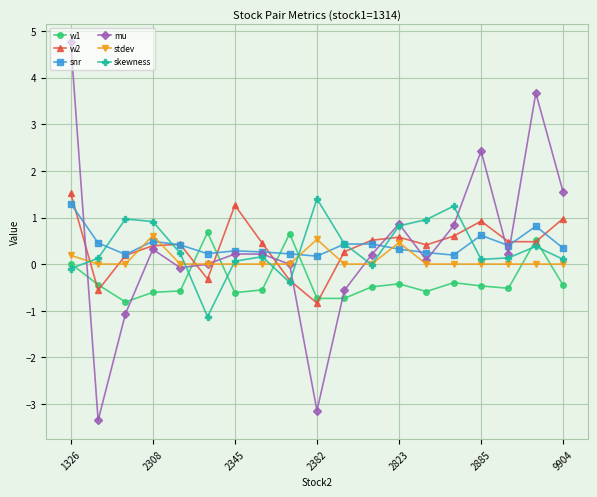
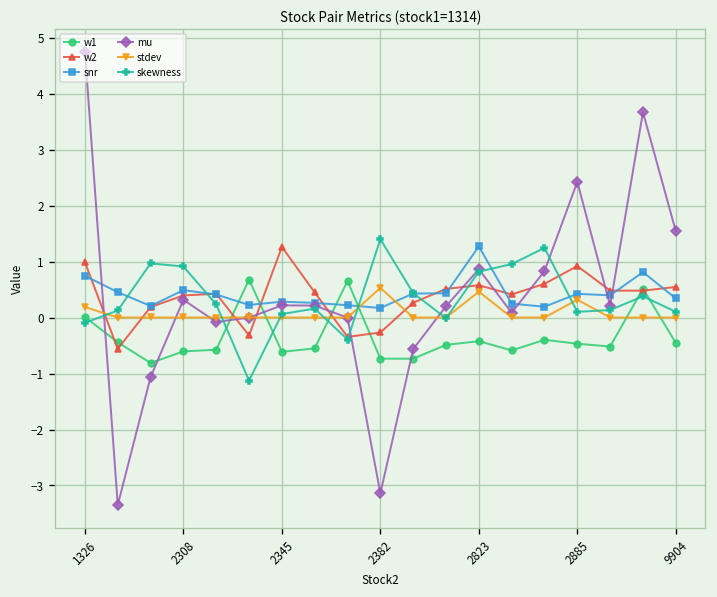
w2, 1326: 1.5 -> 1.0
snr, 1326: 1.3 -> 0.7
stdev, 2308: 0.6 -> 0.0
w2, 2382: -0.8 -> -0.3
snr, 2823: 0.3 -> 1.3
snr, 2885: 0.6 -> 0.4
stdev, 2885: 0.0 -> 0.3
w2, 9904: 1.0 -> 0.5
